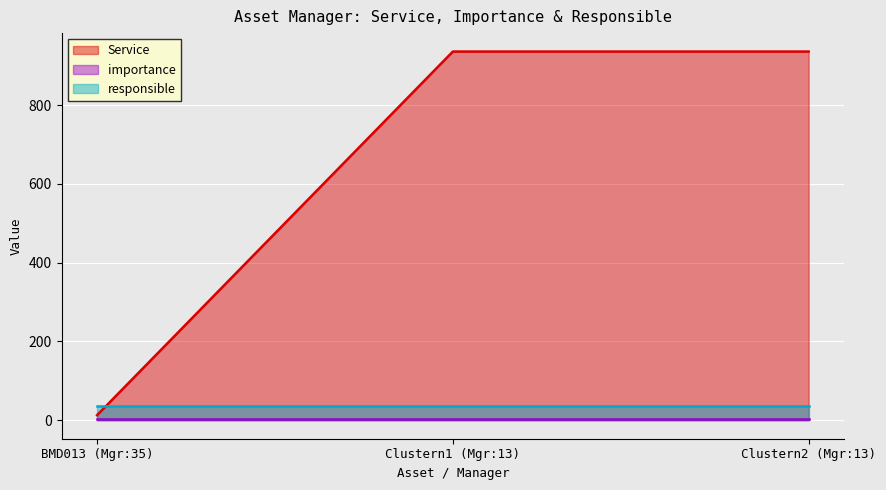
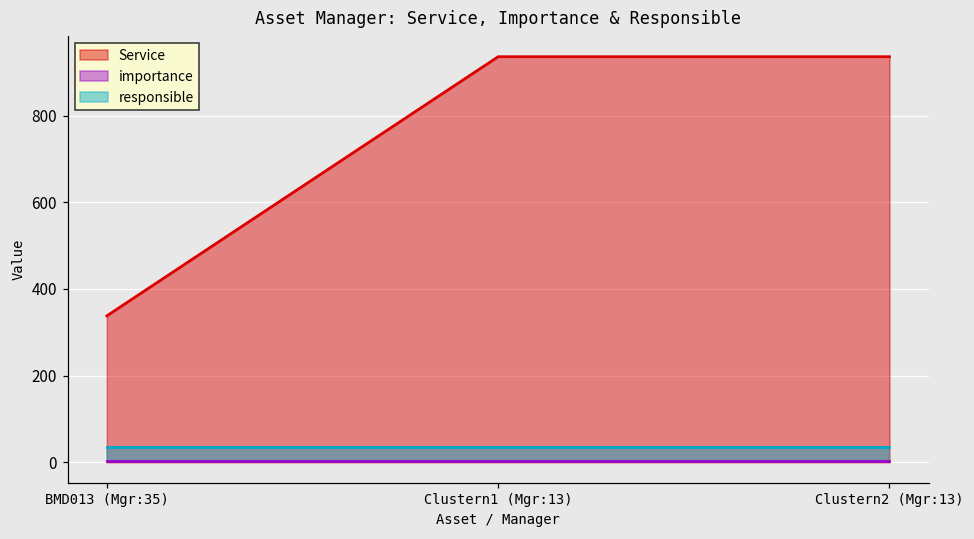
Service, BMD013 (Mgr:35): 10 -> 340
